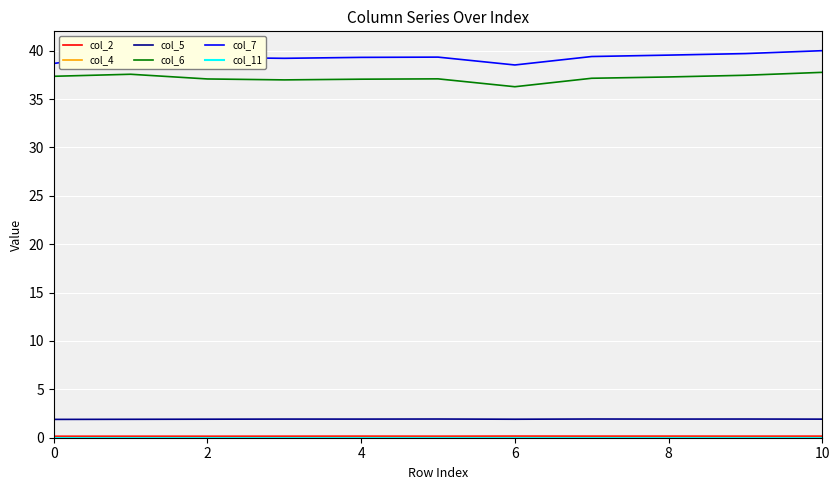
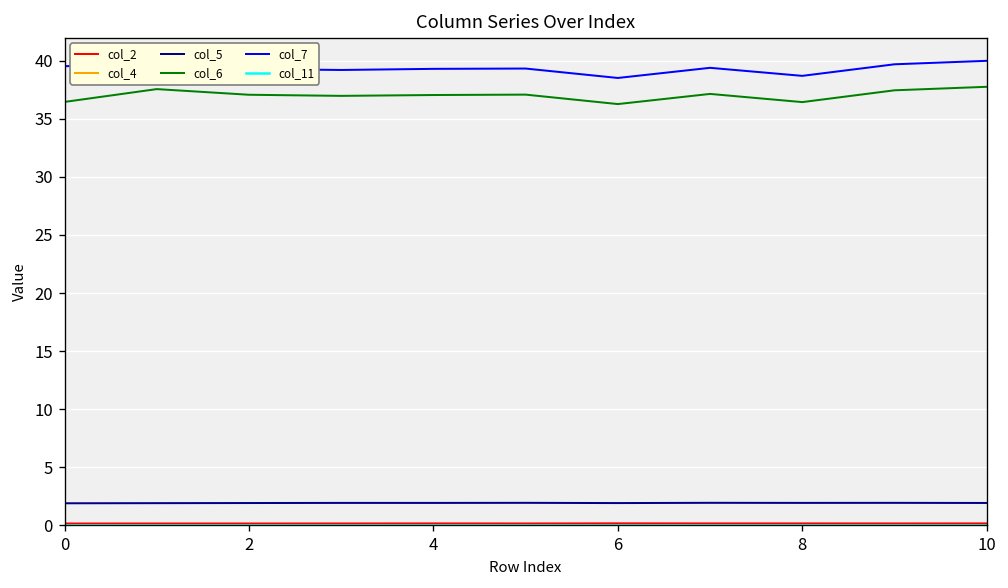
col_6, 0: 37 -> 36
col_7, 0: 39 -> 40
col_6, 8: 37 -> 36
col_7, 8: 40 -> 39
